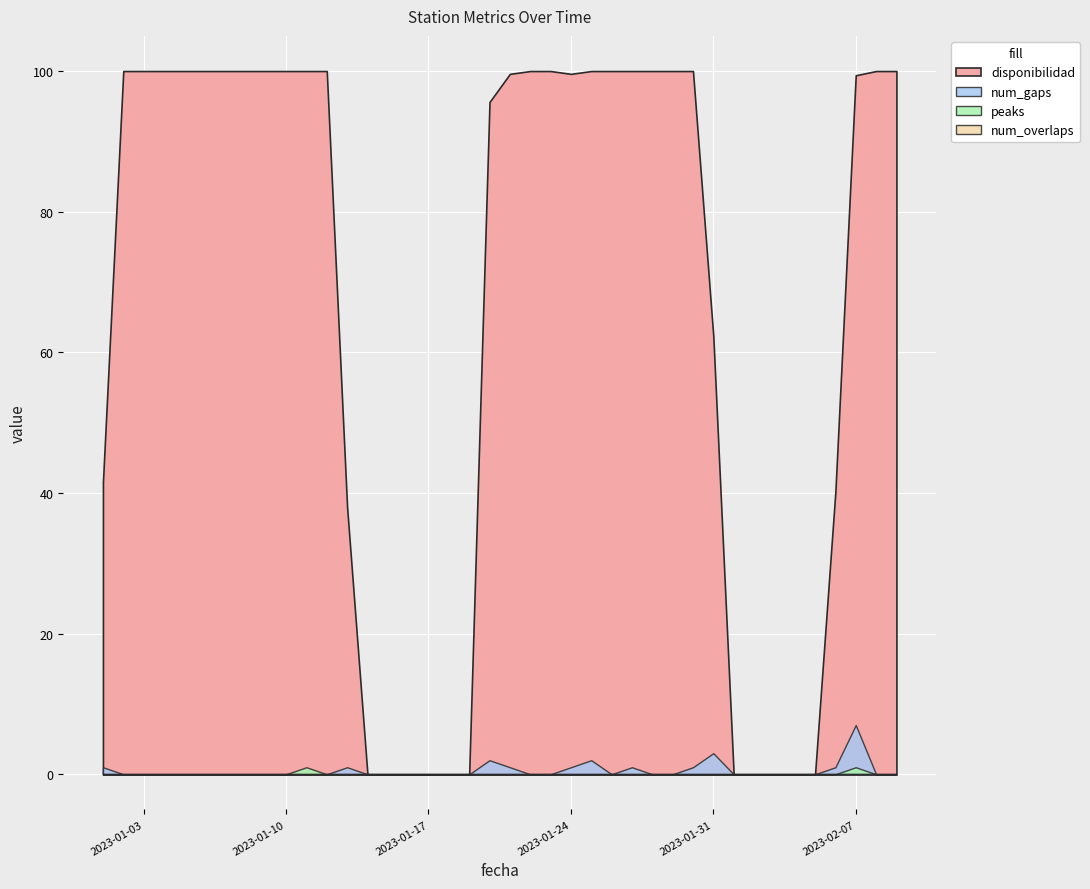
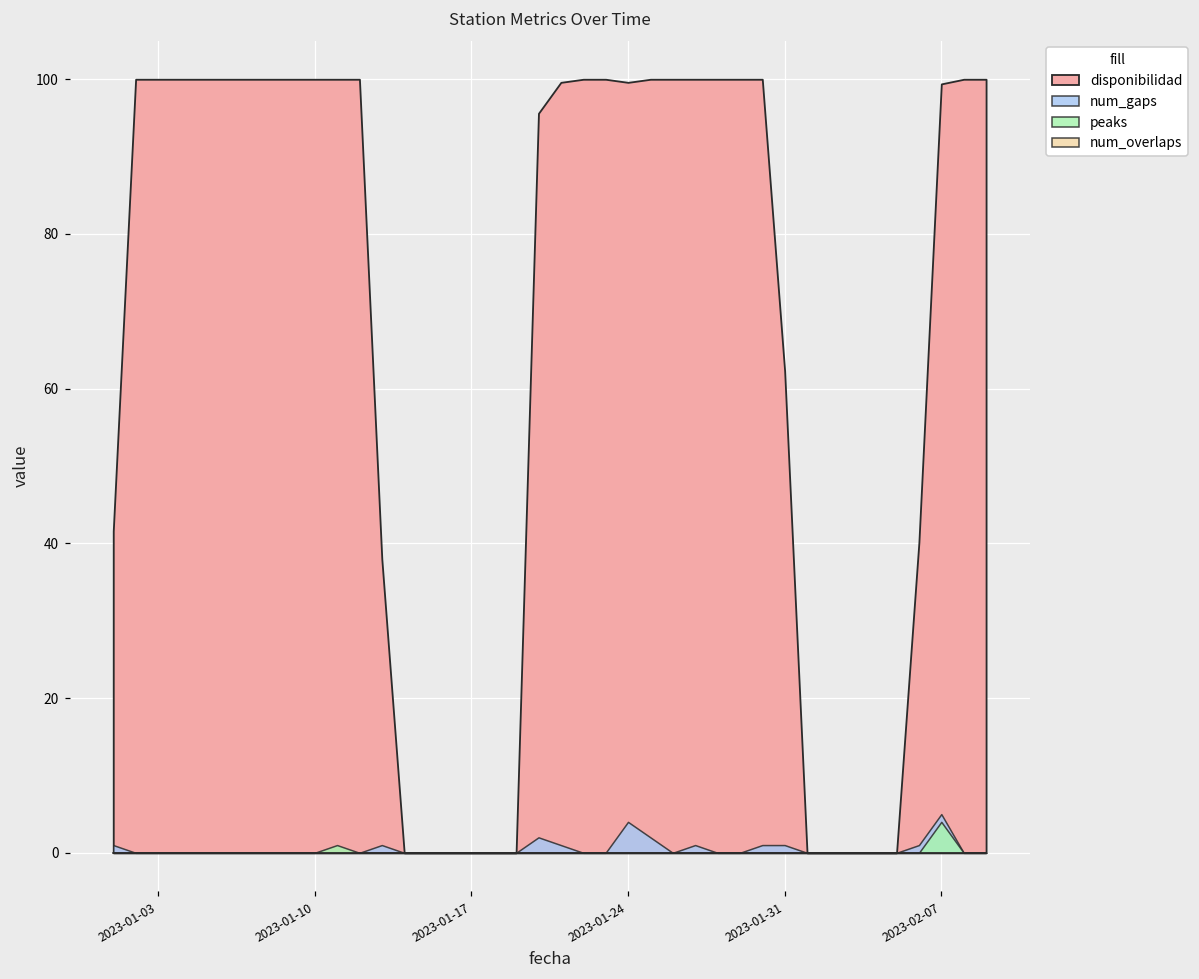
num_gaps, 2023-01-24: 1 -> 4
num_gaps, 2023-01-31: 3 -> 1
num_gaps, 2023-02-07: 7 -> 5
peaks, 2023-02-07: 1 -> 4
